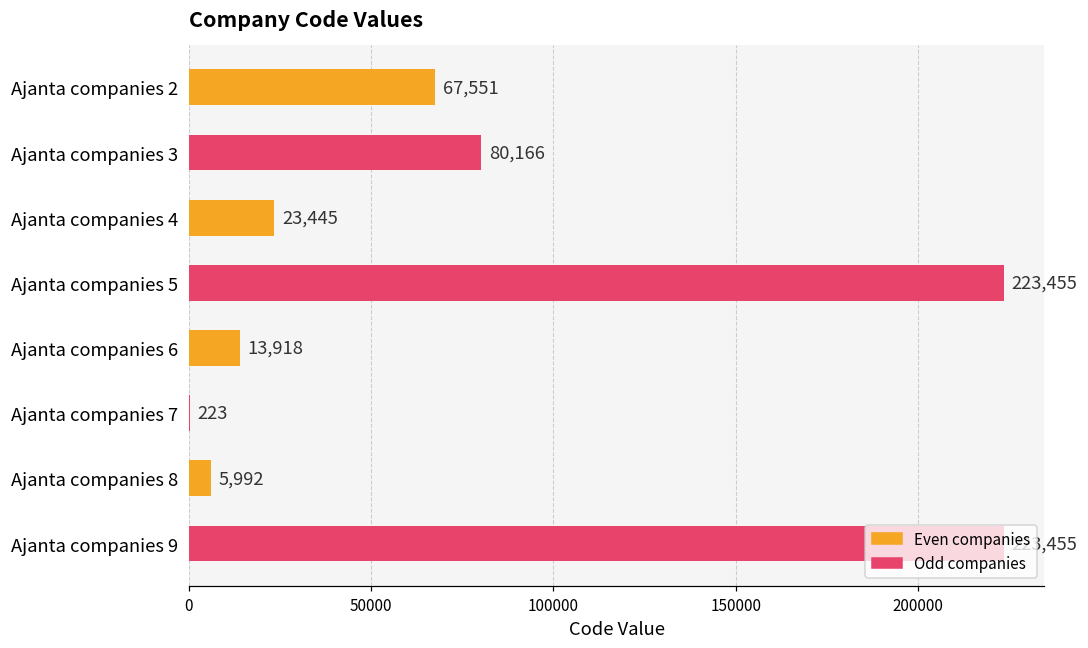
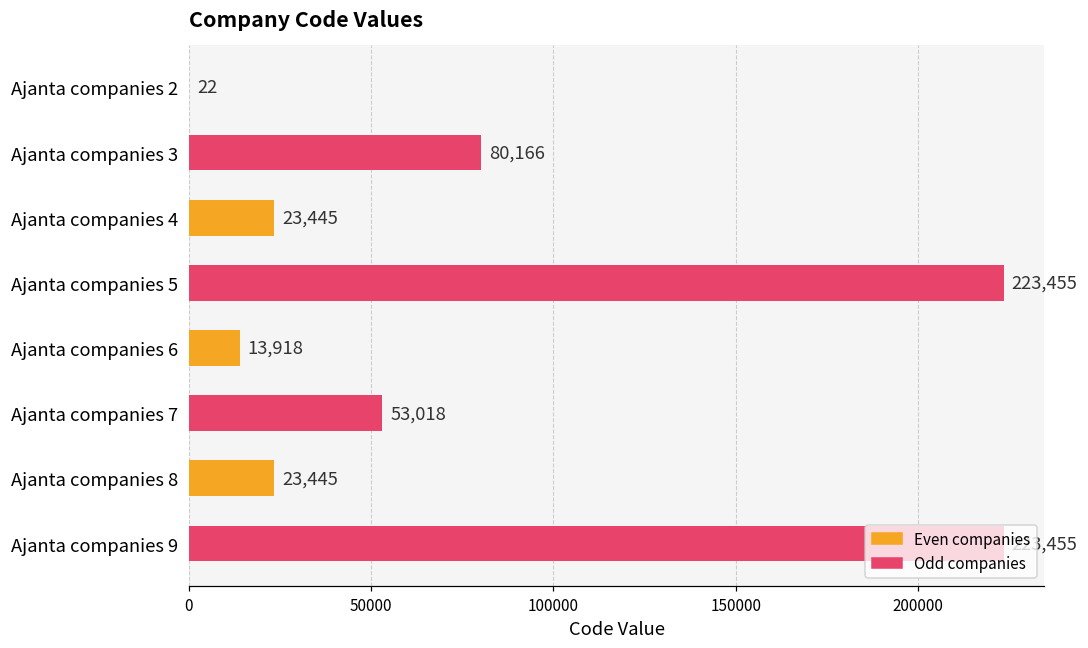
Ajanta companies 2: 67,551 -> 22
Ajanta companies 7: 223 -> 53,018
Ajanta companies 8: 5,992 -> 23,445
